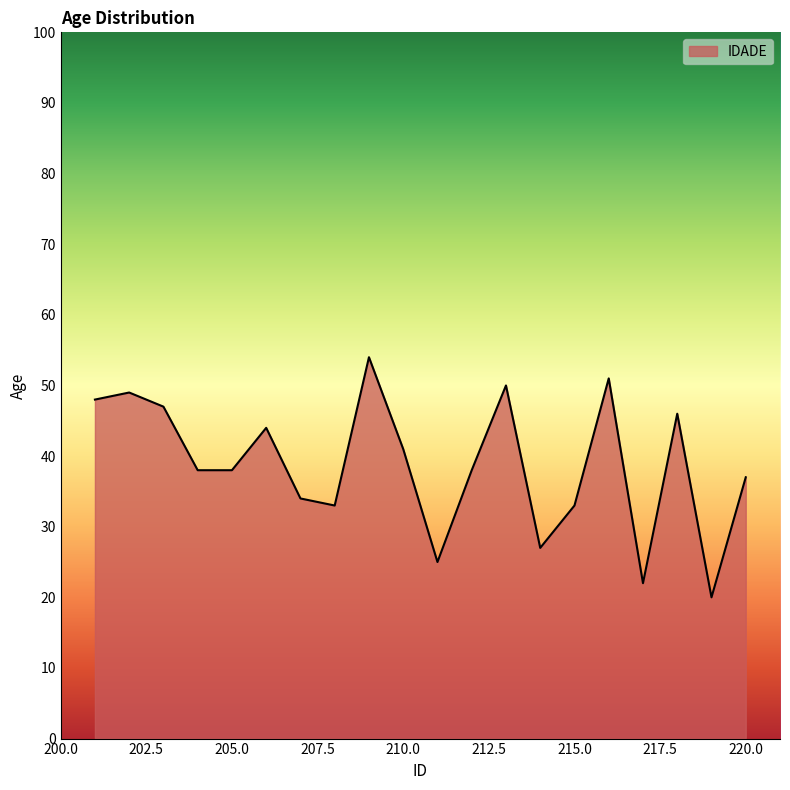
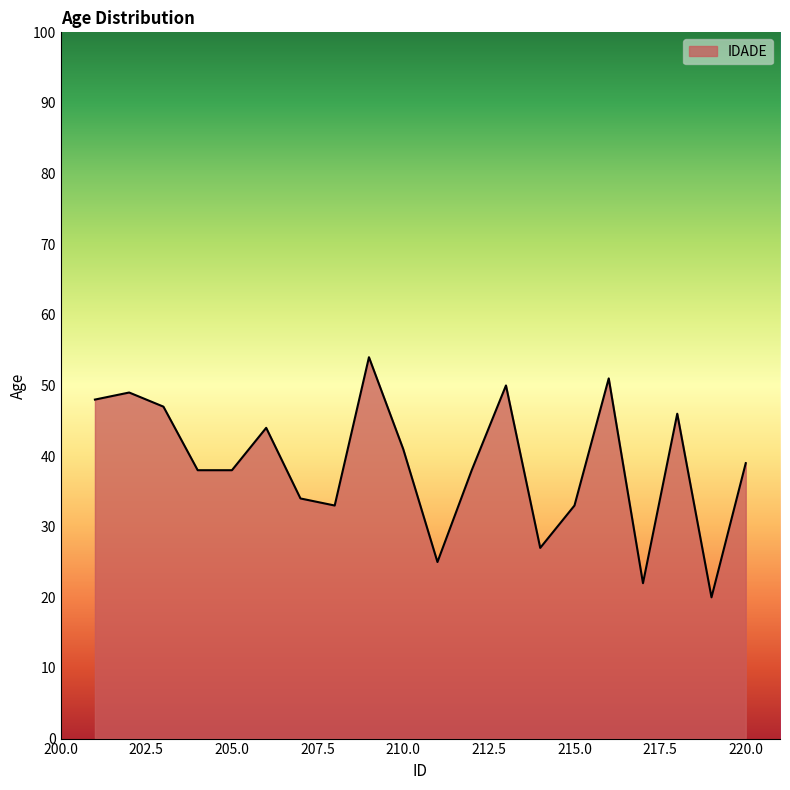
220.0: 37 -> 39
